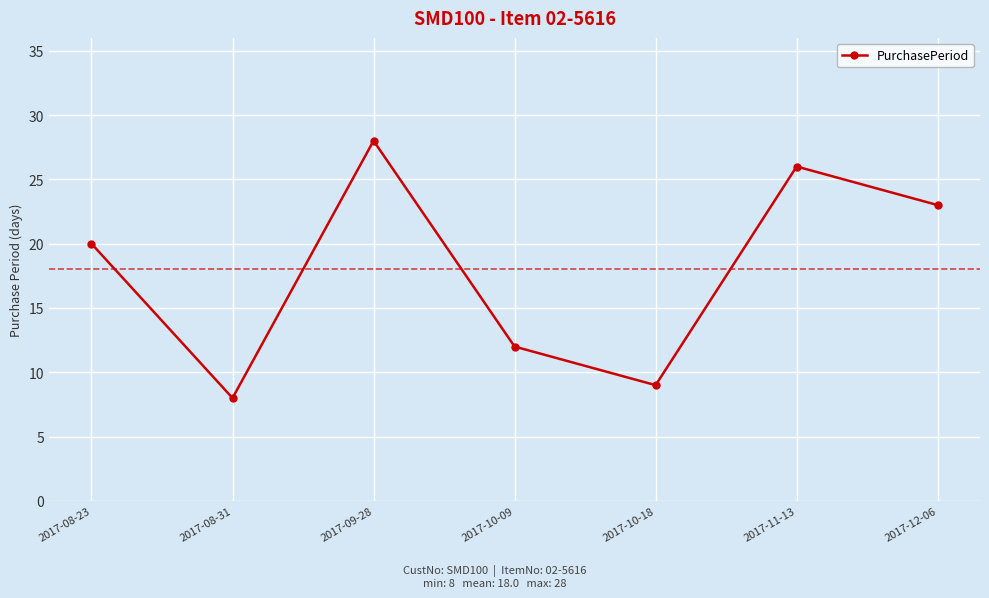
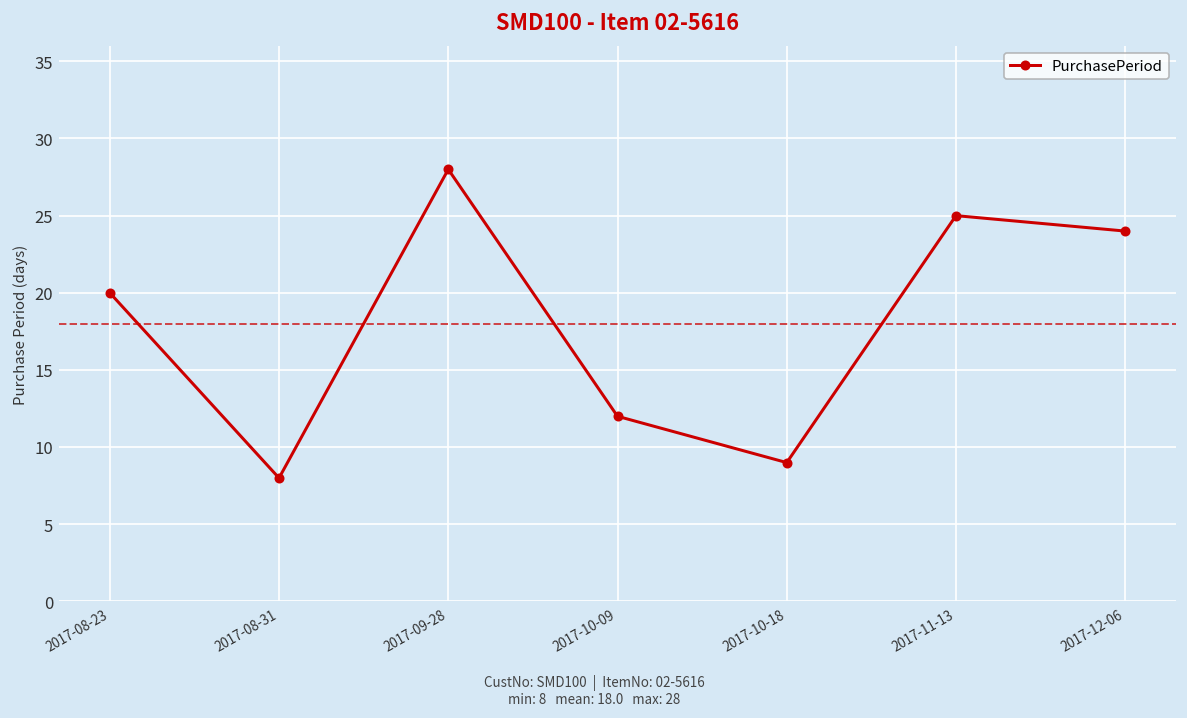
2017-11-13: 26 -> 25
2017-12-06: 23 -> 24
